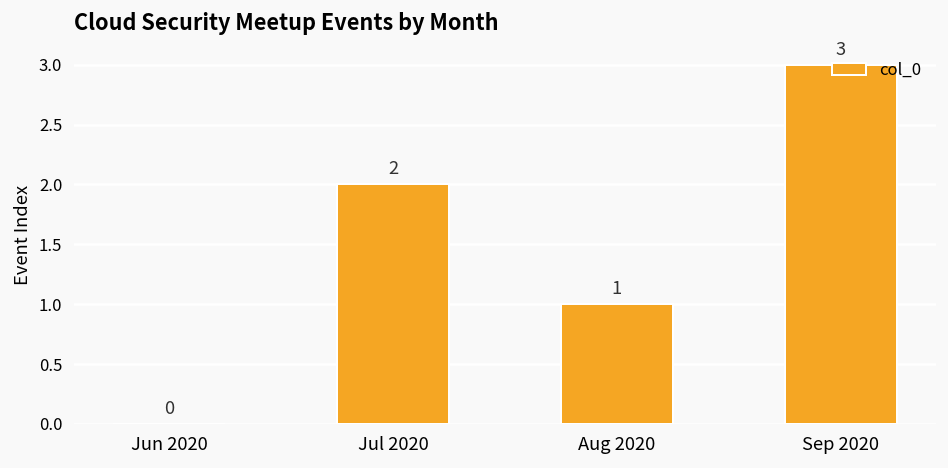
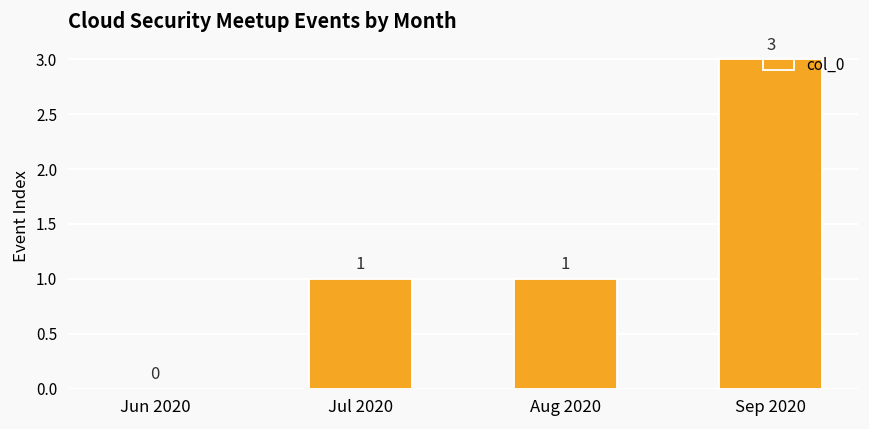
Jul 2020: 2 -> 1
